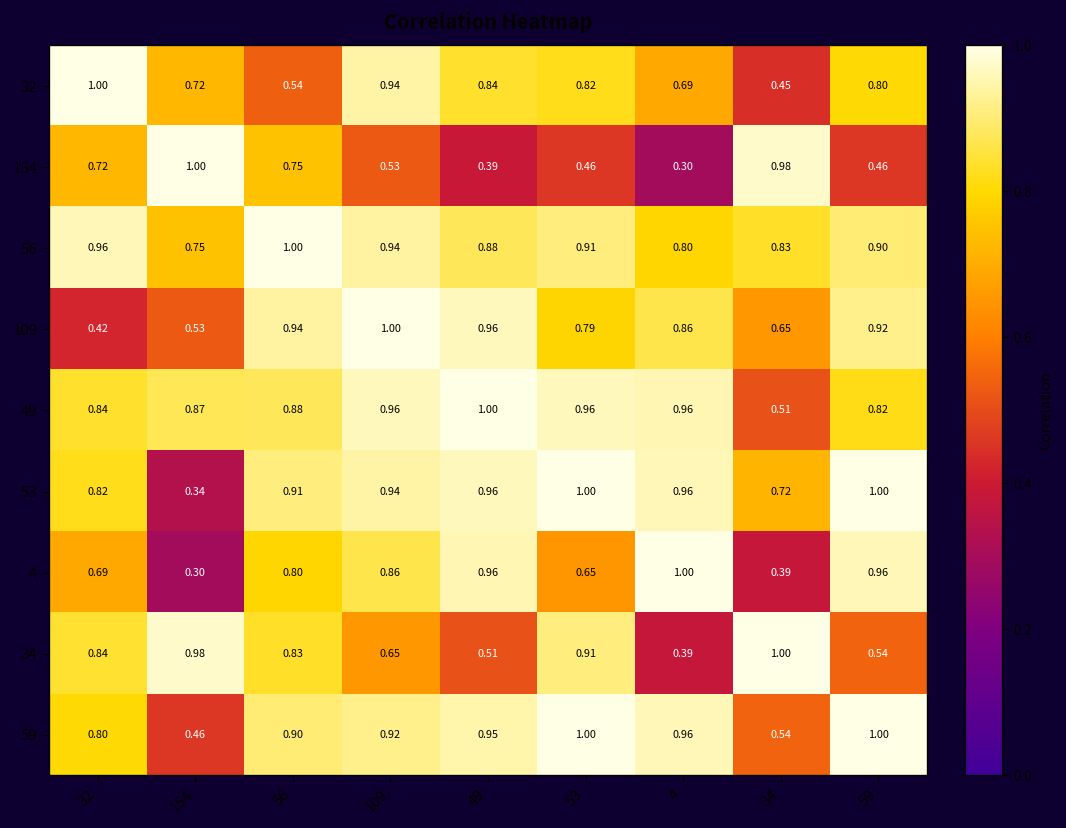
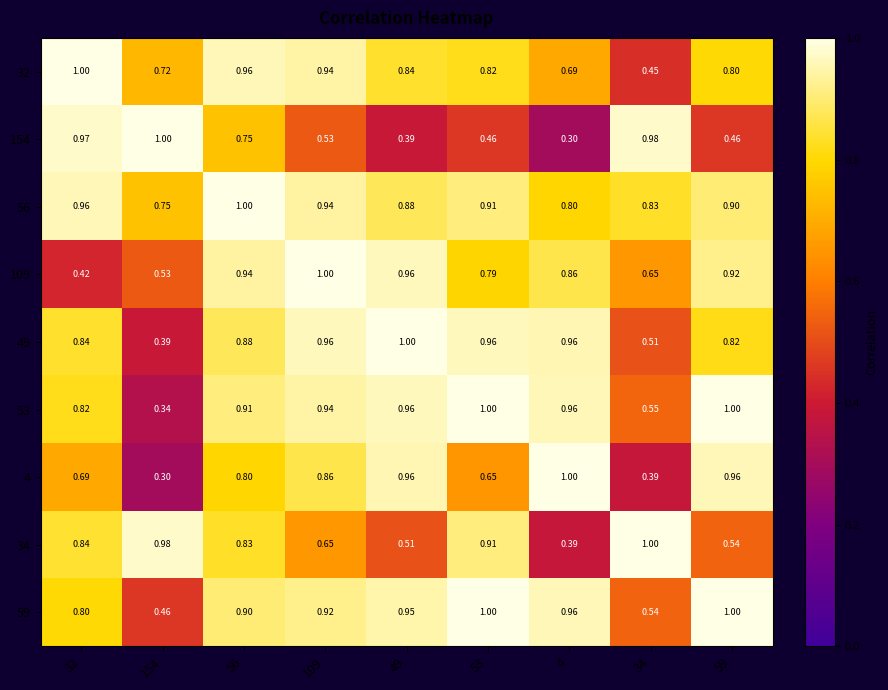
32, 56: 0.54 -> 0.96
154, 32: 0.72 -> 0.97
49, 154: 0.87 -> 0.39
53, 34: 0.72 -> 0.55
